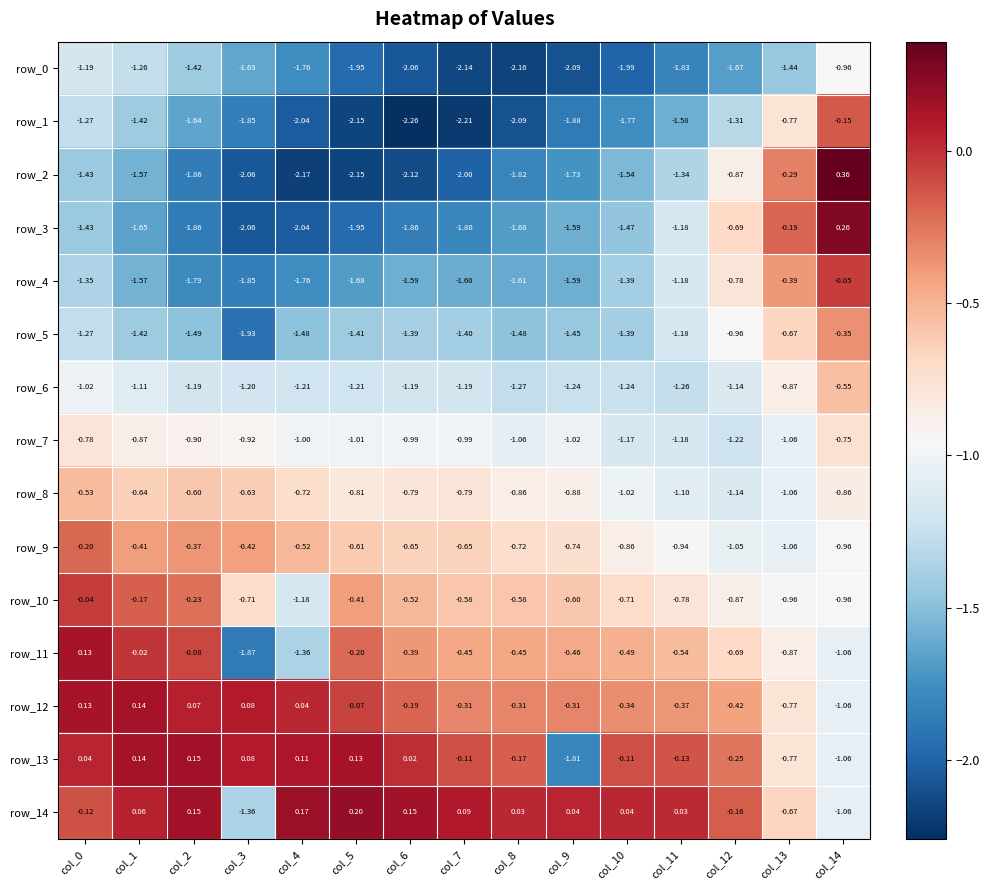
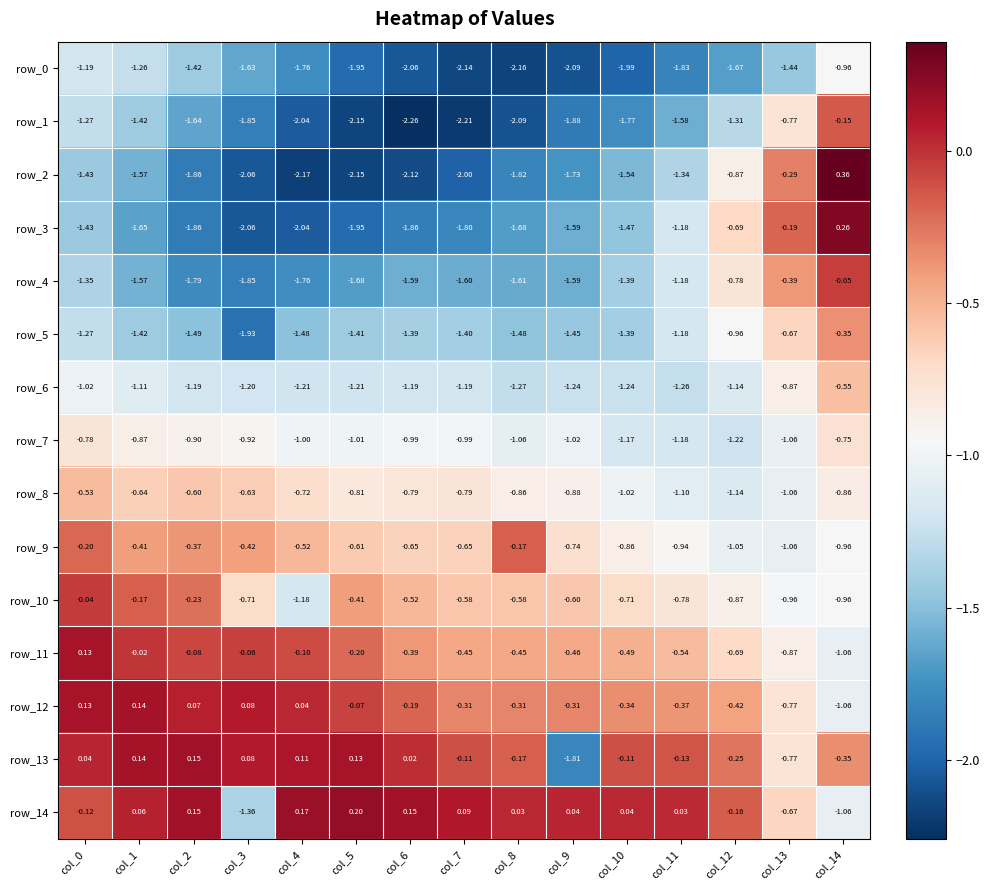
row_9, col_8: -0.72 -> -0.17
row_11, col_3: -1.87 -> -0.06
row_11, col_4: -1.36 -> -0.10
row_13, col_14: -1.06 -> -0.35
